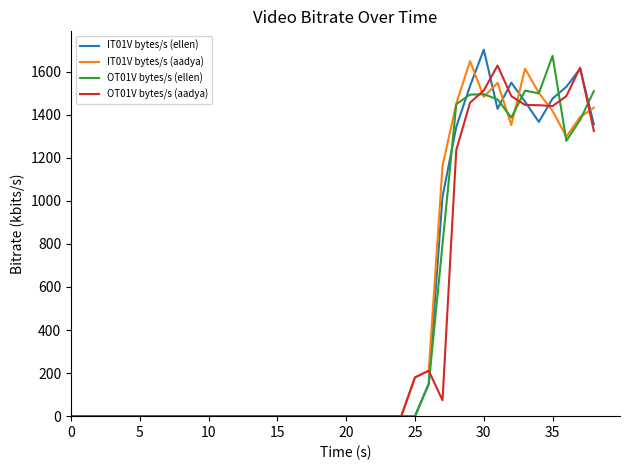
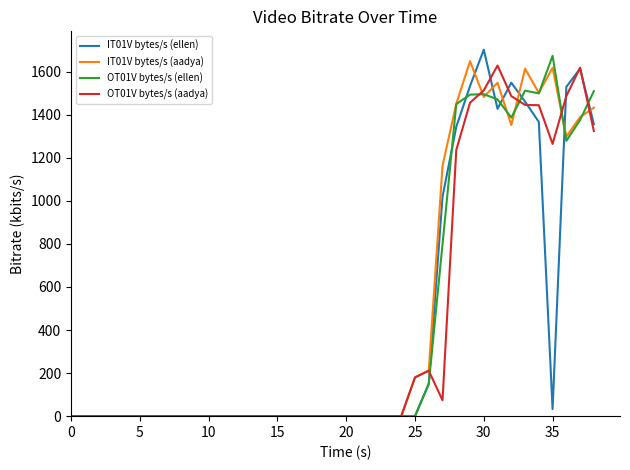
IT01V bytes/s (ellen), 35: 1480 -> 30
IT01V bytes/s (aadya), 35: 1420 -> 1620
OT01V bytes/s (aadya), 35: 1440 -> 1260
